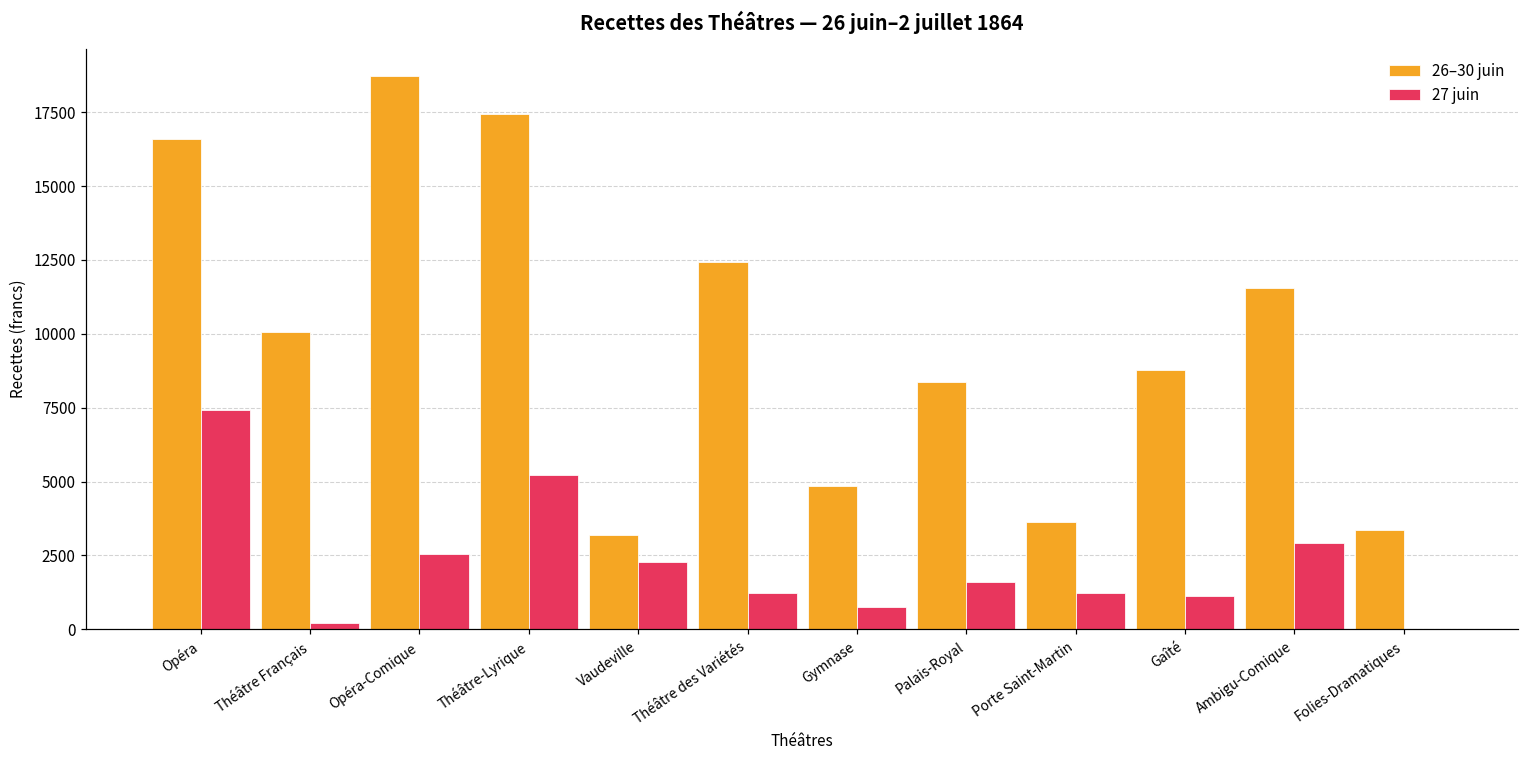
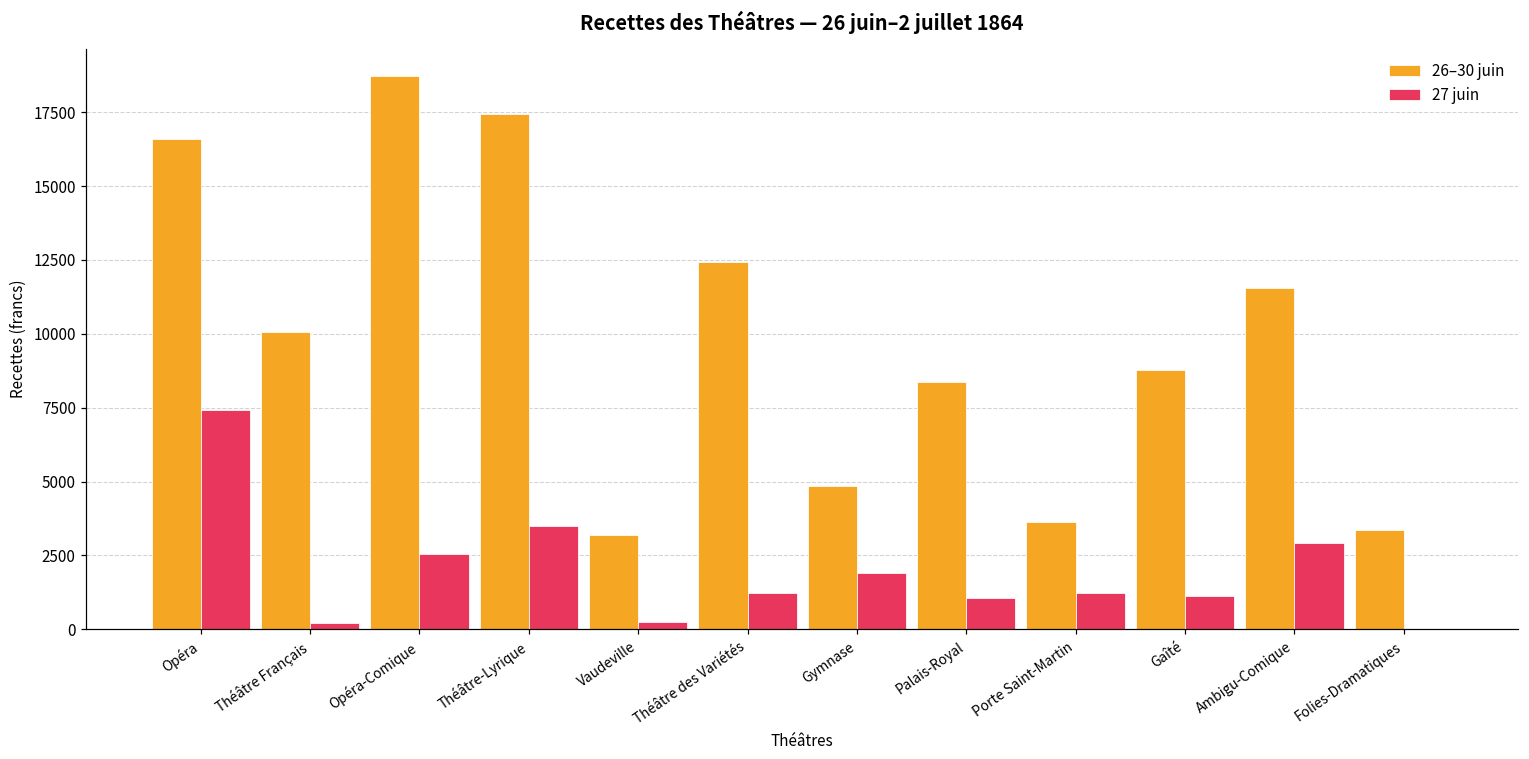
27 juin, Théâtre-Lyrique: 5200 -> 3500
27 juin, Vaudeville: 2300 -> 200
27 juin, Gymnase: 700 -> 1900
27 juin, Palais-Royal: 1600 -> 1000
